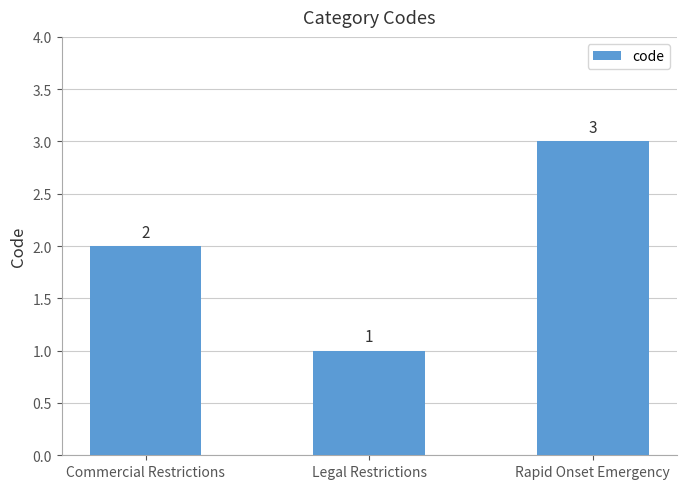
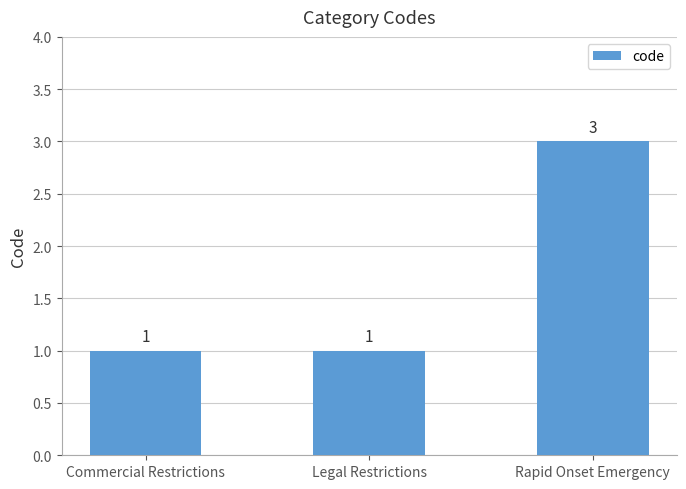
Commercial Restrictions: 2 -> 1
